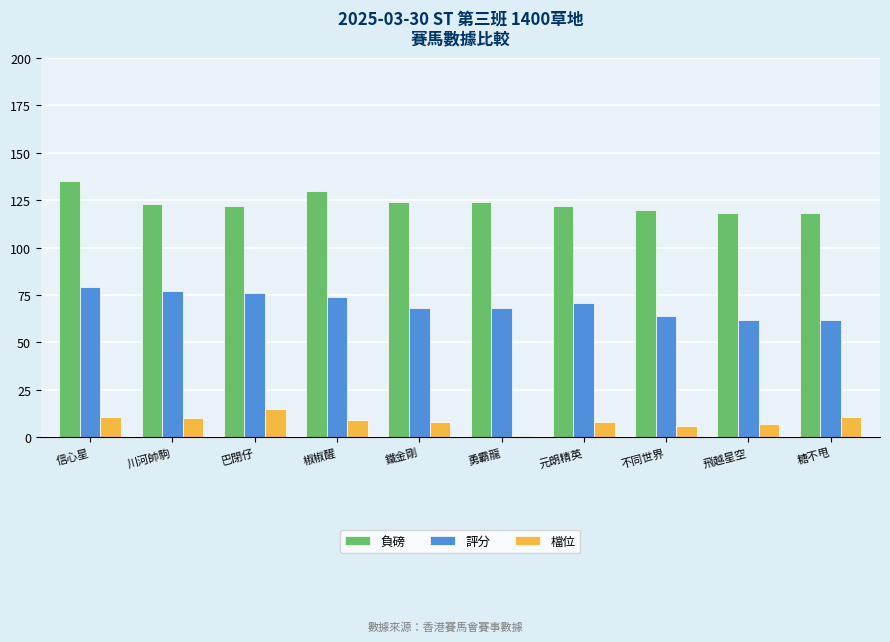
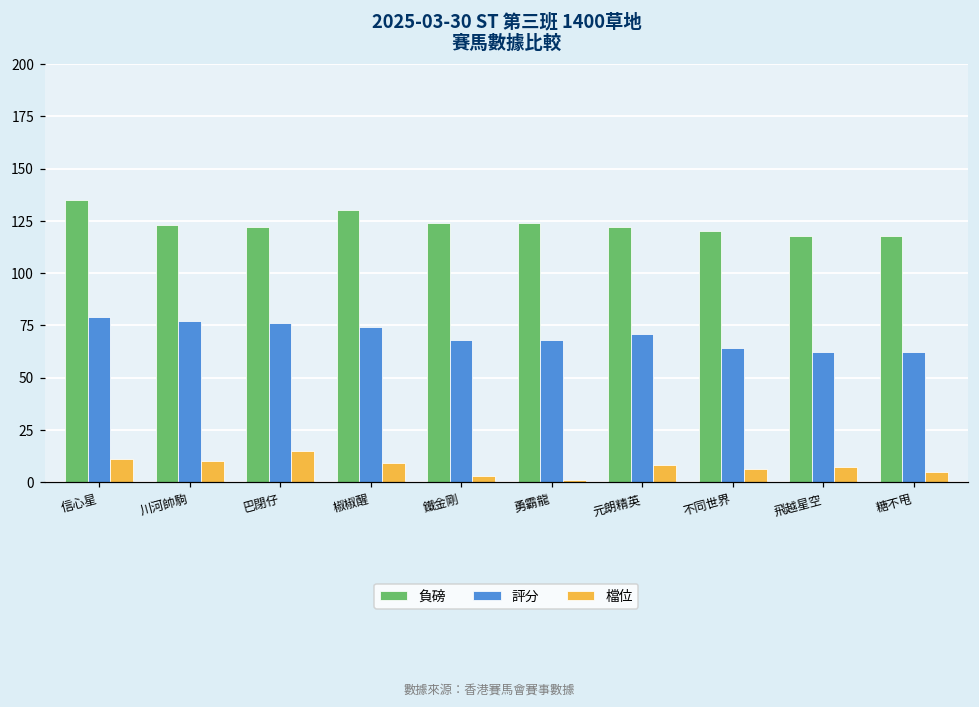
檔位, 鐵金剛: 8 -> 3
檔位, 糖不甩: 11 -> 5
